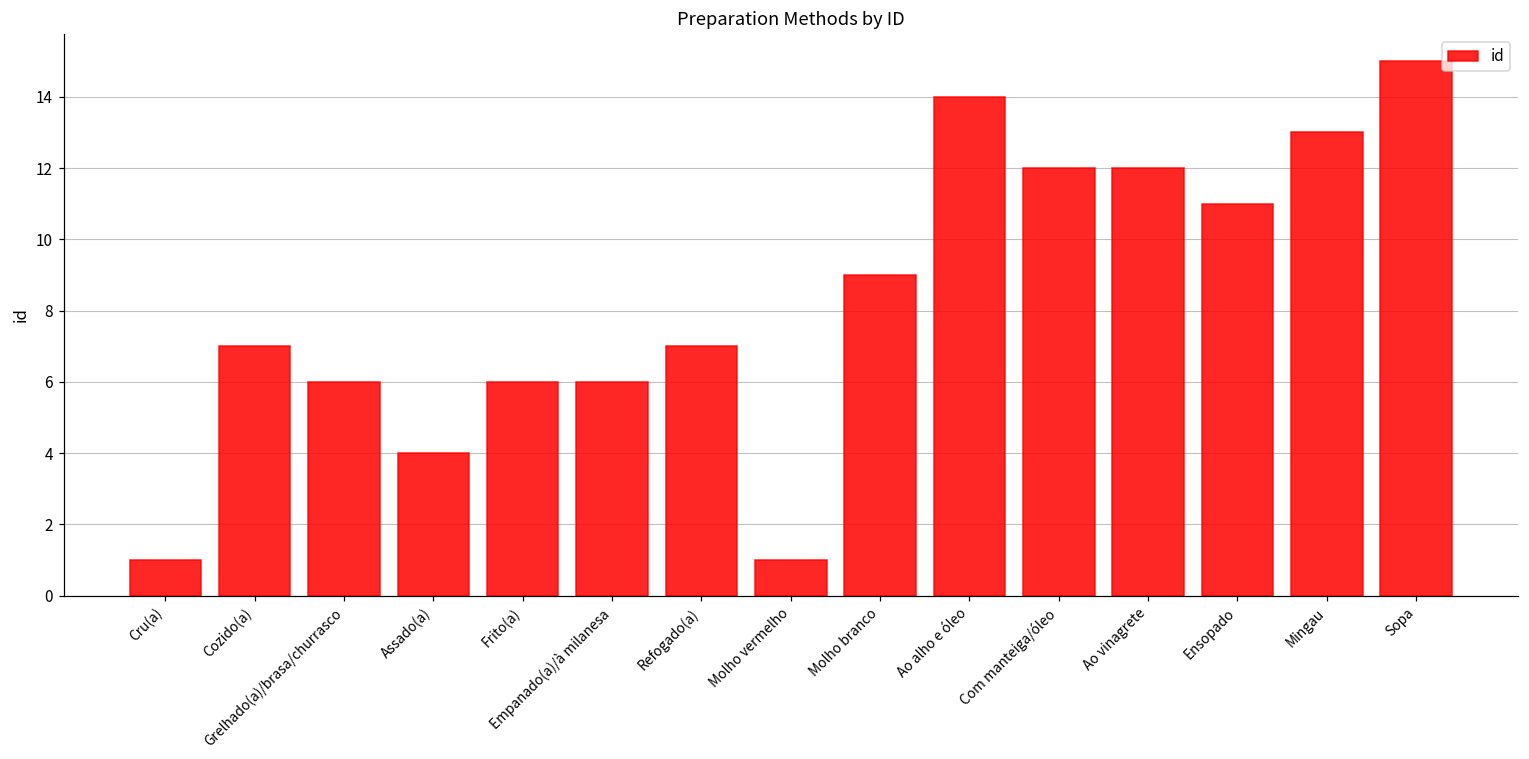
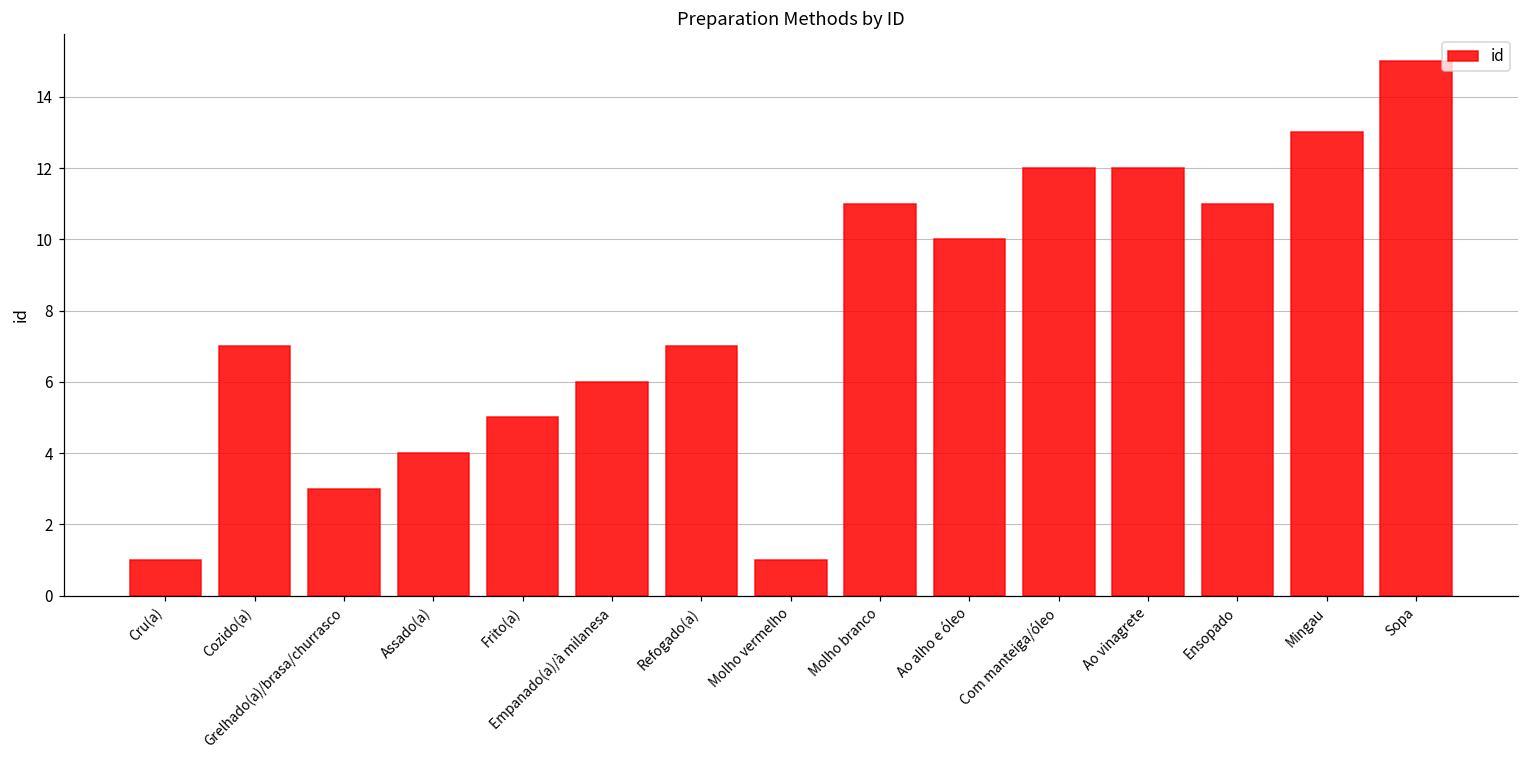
Grelhado(a)/brasa/churrasco: 6 -> 3
Frito(a): 6 -> 5
Molho branco: 9 -> 11
Ao alho e óleo: 14 -> 10
